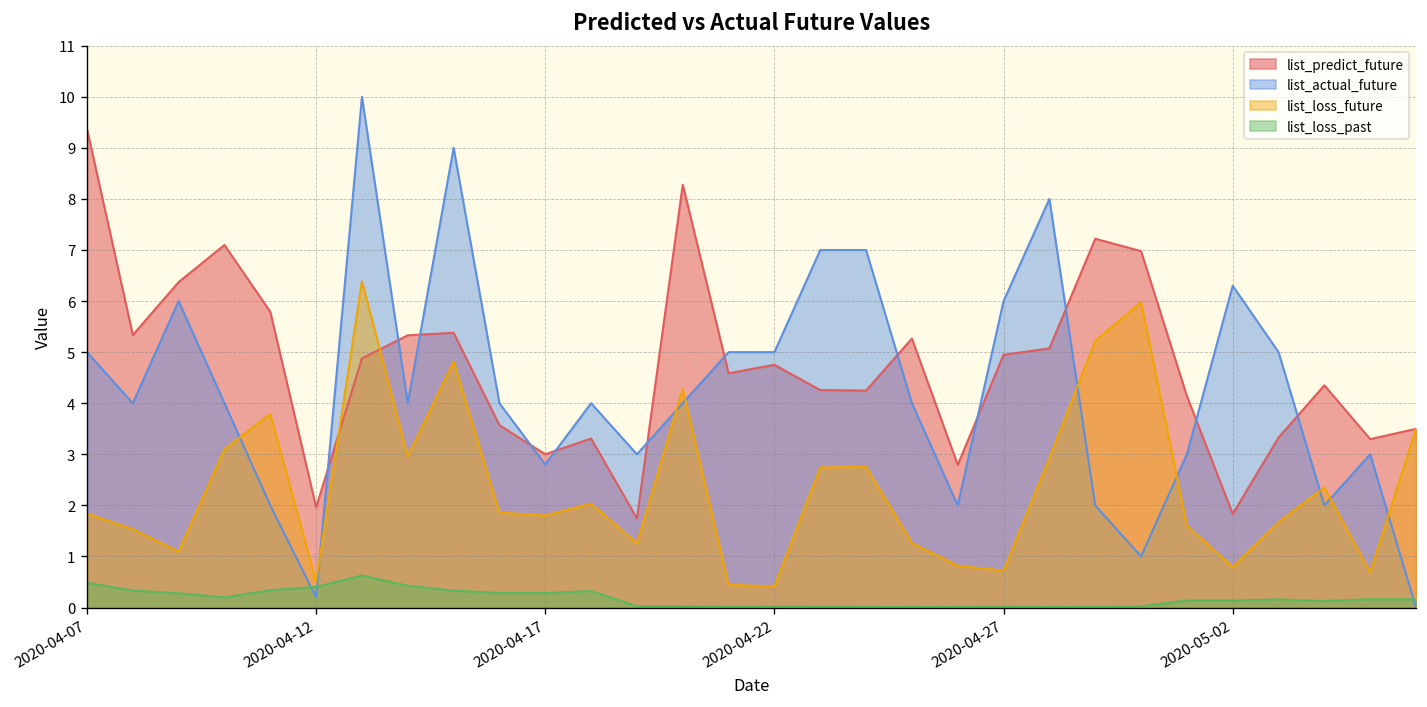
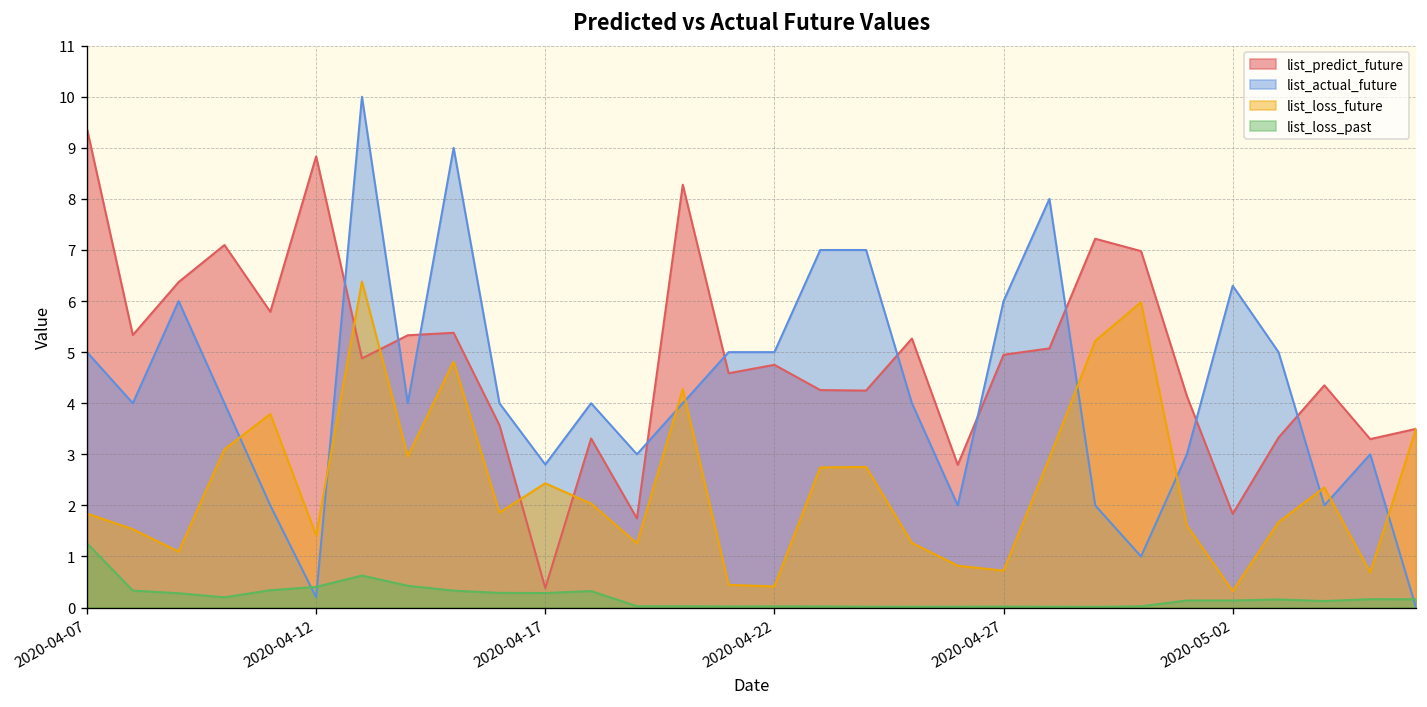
list_loss_past, 2020-04-07: 0.5 -> 1.3
list_predict_future, 2020-04-12: 2.0 -> 8.8
list_loss_future, 2020-04-12: 0.5 -> 1.4
list_predict_future, 2020-04-17: 3.0 -> 0.4
list_loss_future, 2020-04-17: 1.8 -> 2.4
list_loss_future, 2020-05-02: 0.8 -> 0.3
